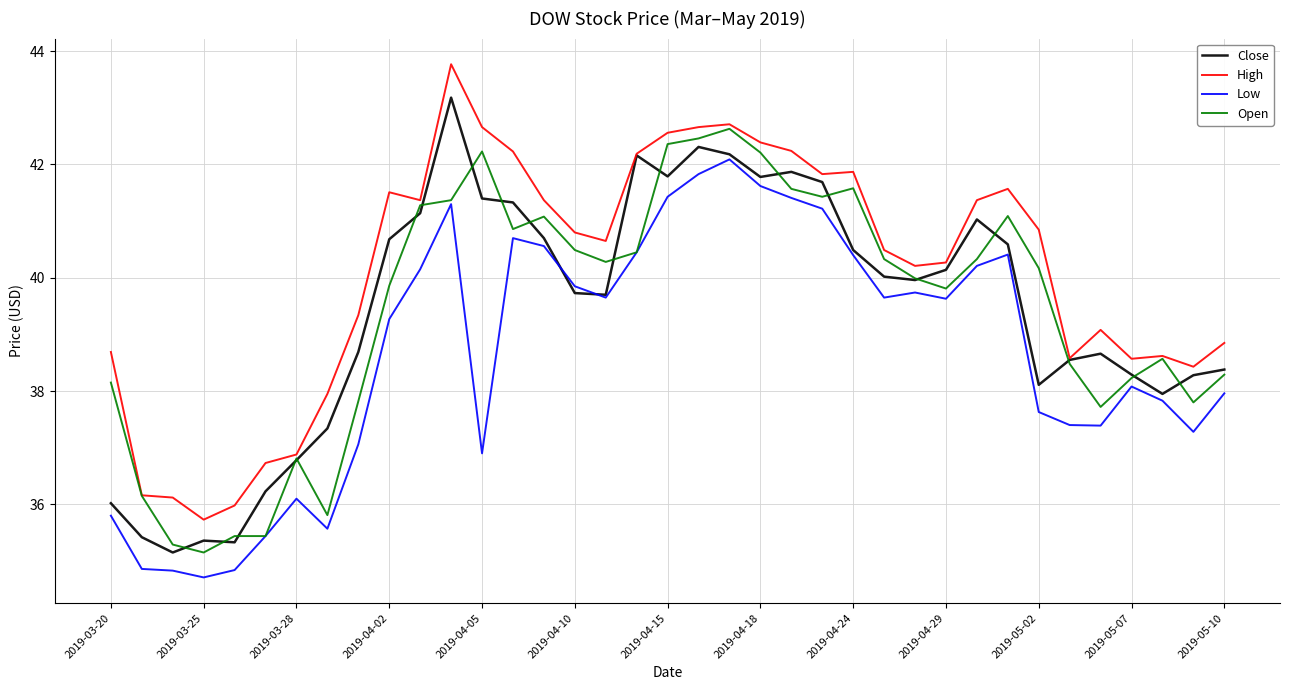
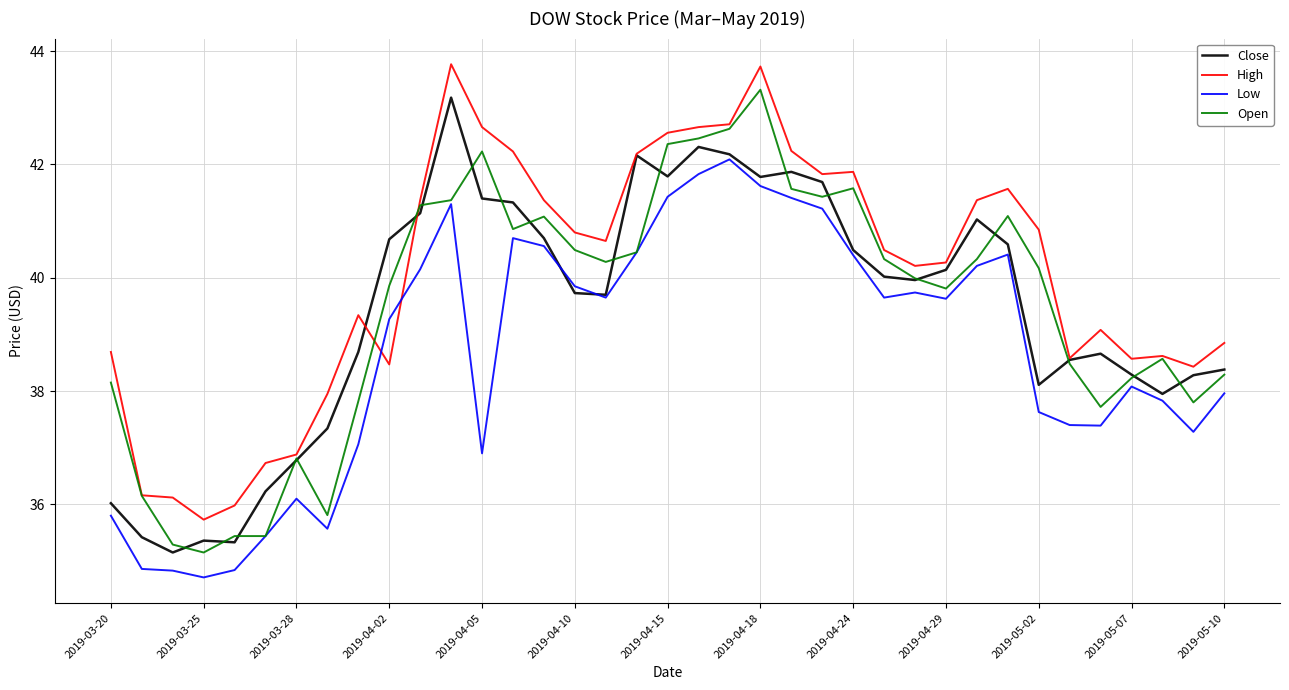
High, 2019-04-02: 41.5 -> 38.5
High, 2019-04-18: 42.4 -> 43.7
Open, 2019-04-18: 42.2 -> 43.3
